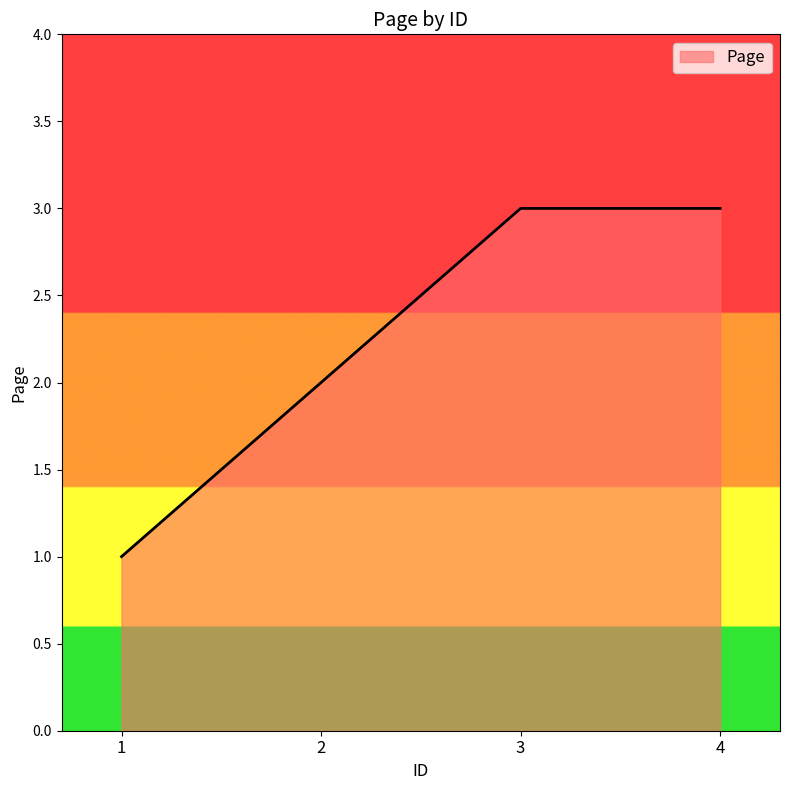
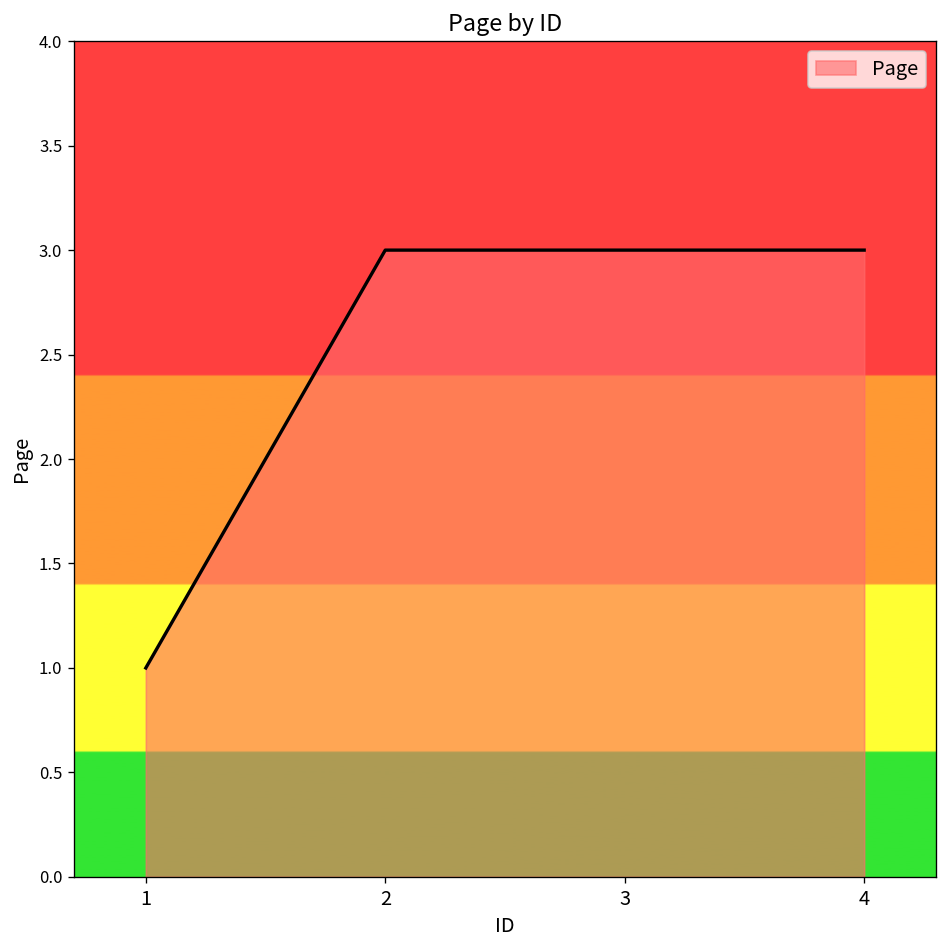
2: 2 -> 3
